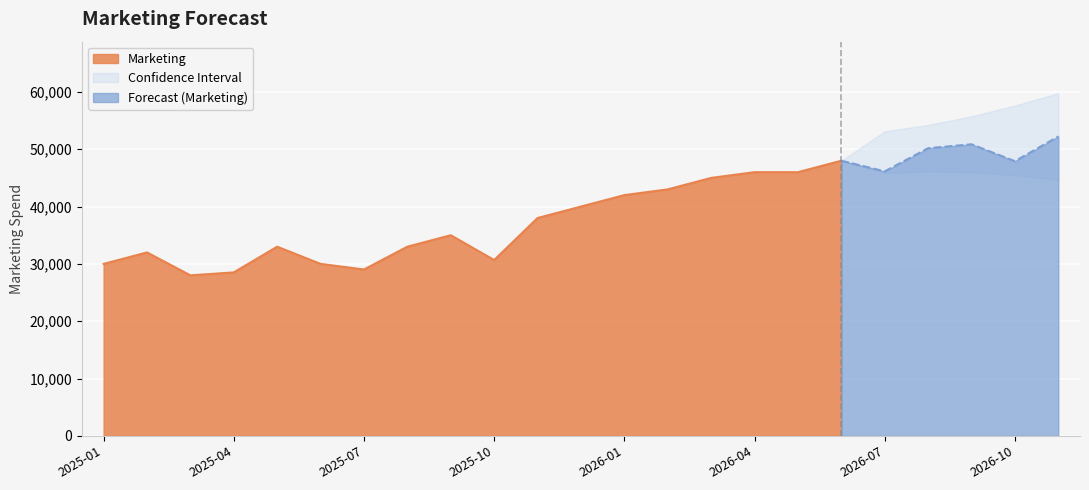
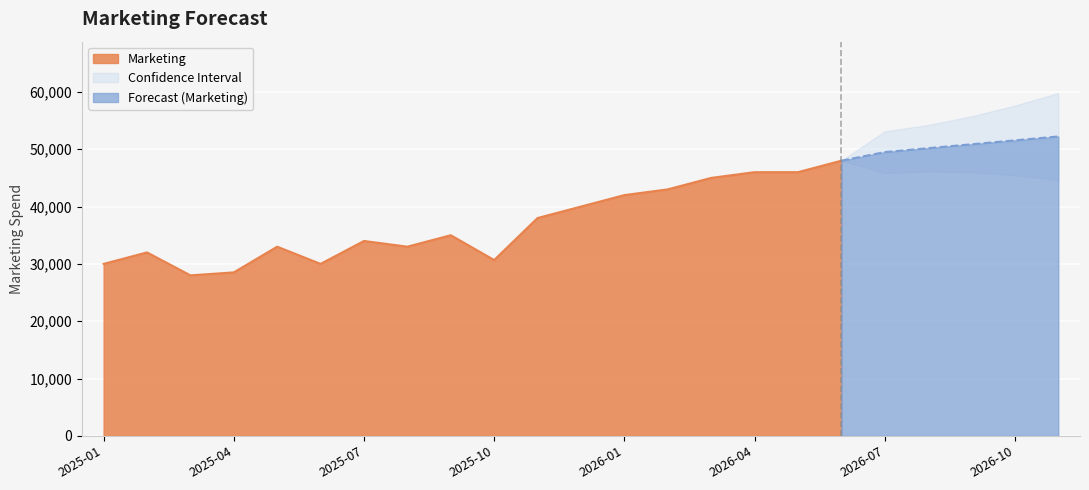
Marketing, 2025-07: 29,000 -> 34,000
Forecast (Marketing), 2026-07: 46,000 -> 50,000
Forecast (Marketing), 2026-10: 48,000 -> 52,000
